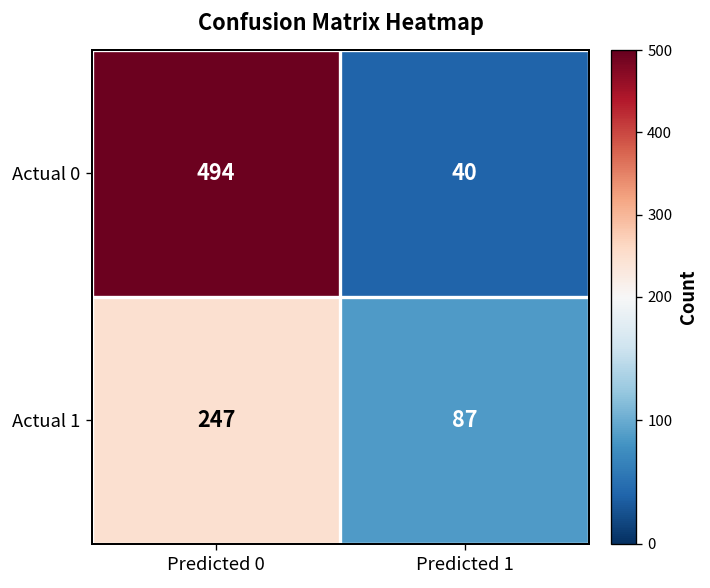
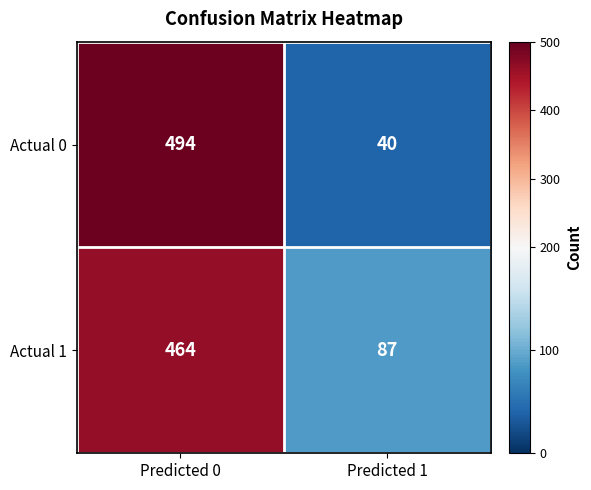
Actual 1, Predicted 0: 247 -> 464
